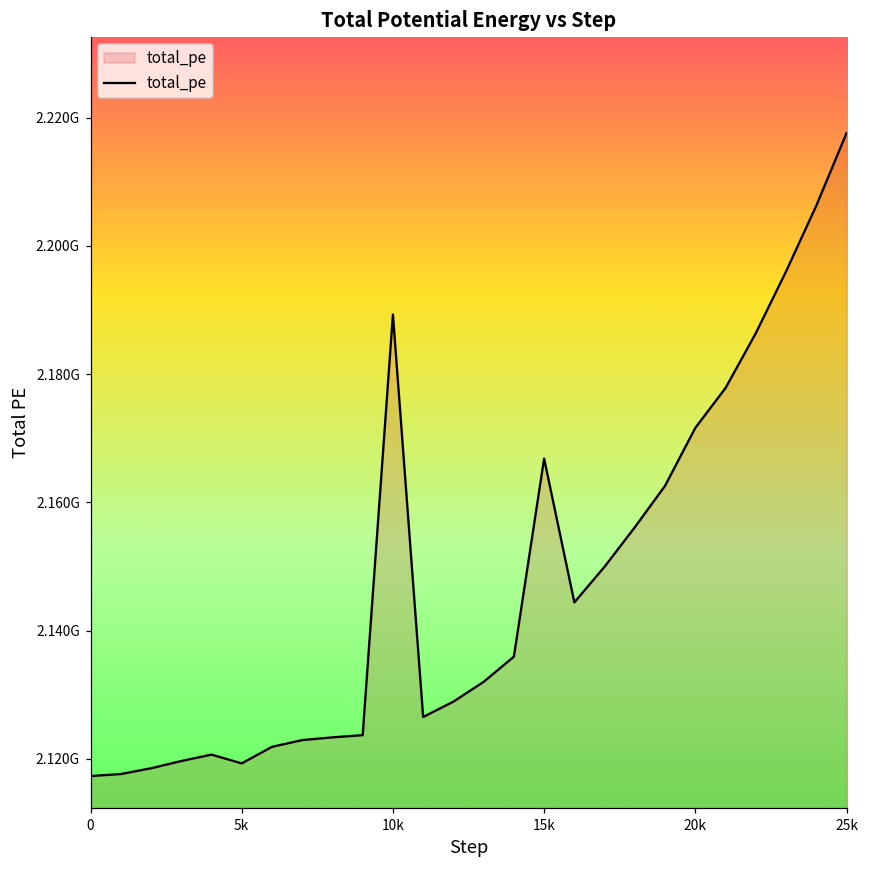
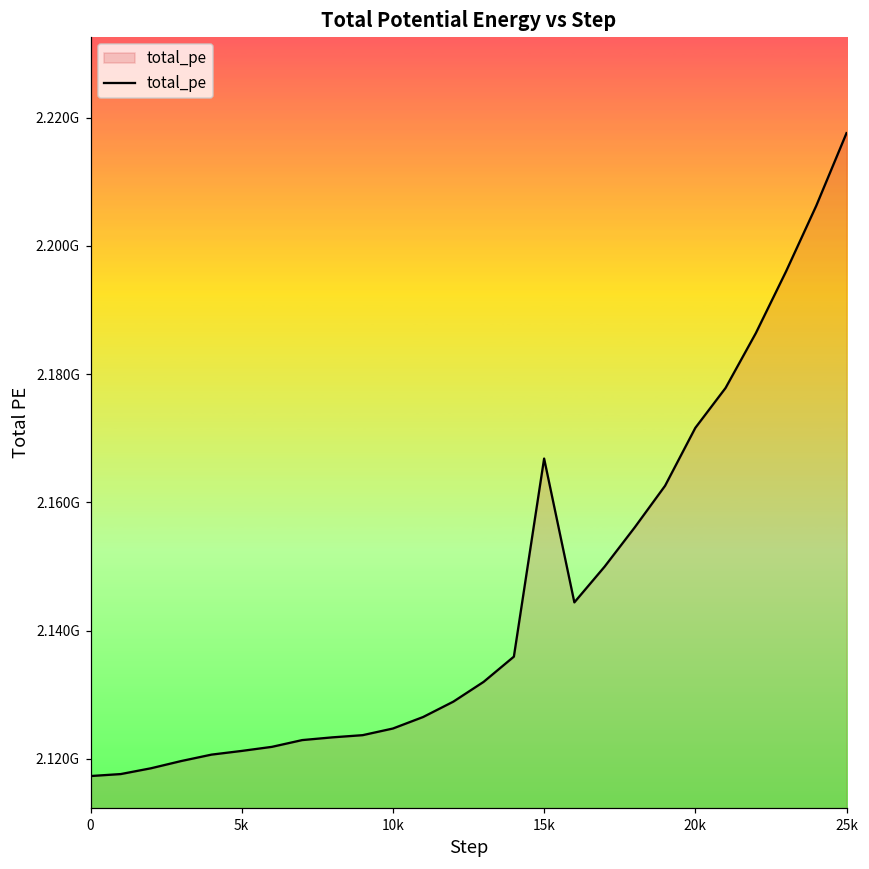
5k: 2119000000 -> 2121000000
10k: 2189000000 -> 2125000000
